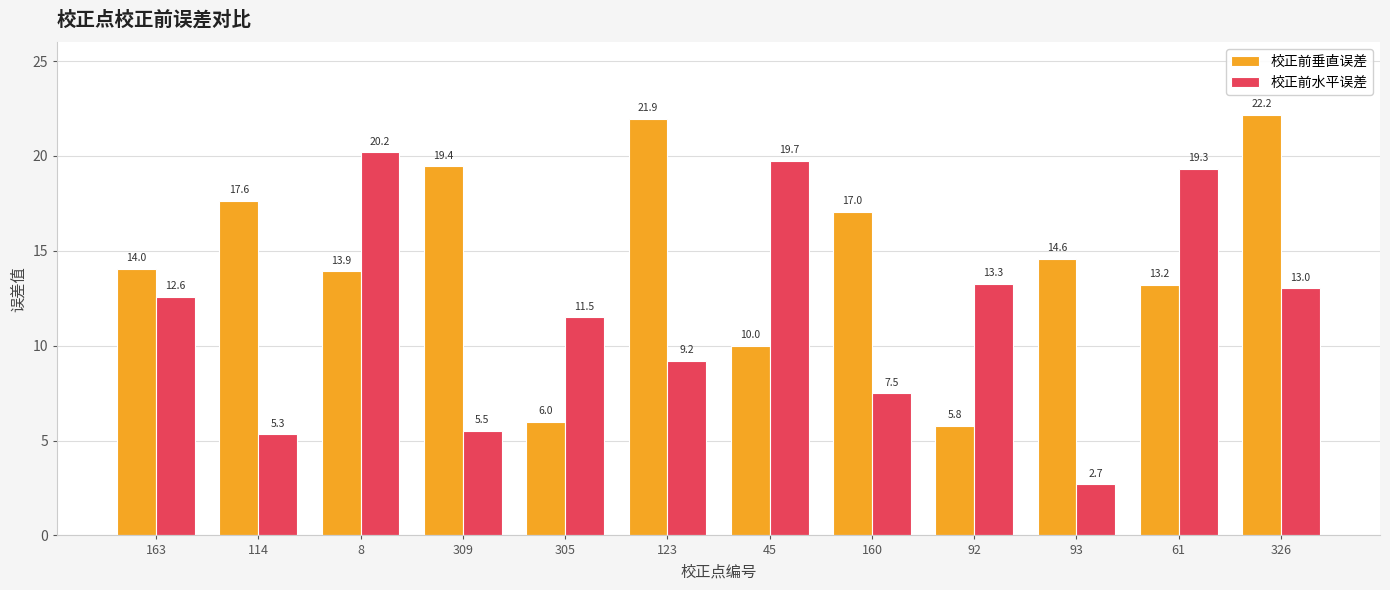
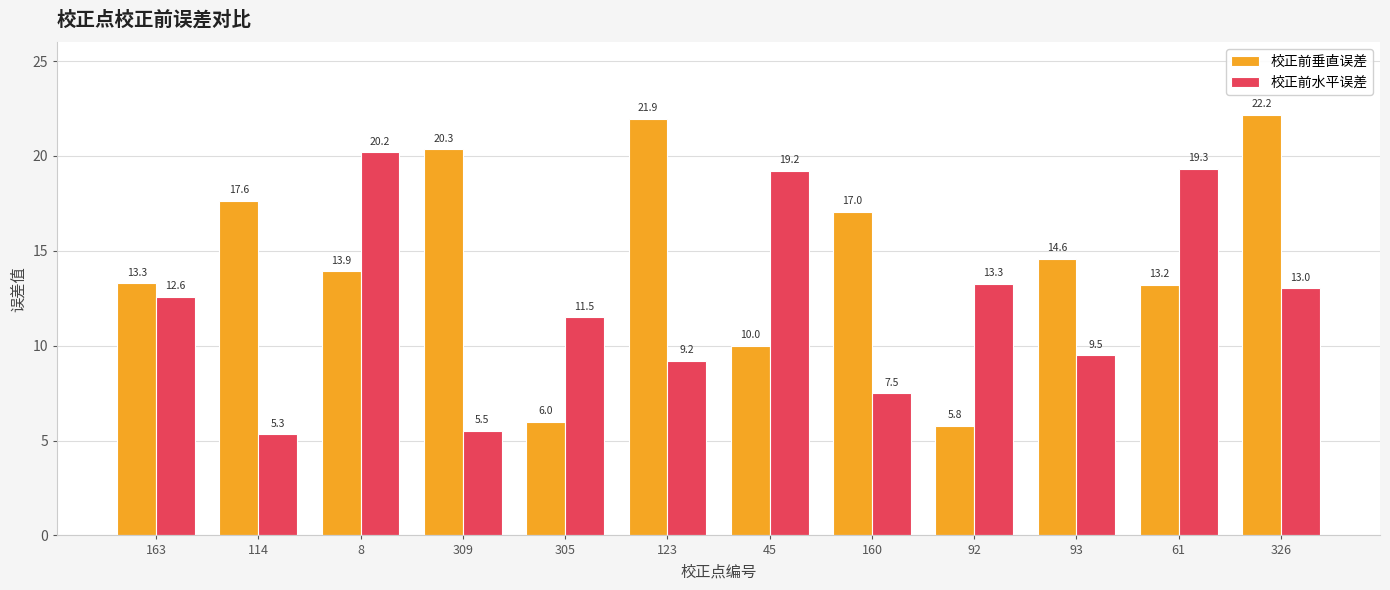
校正前垂直误差, 163: 14.0 -> 13.3
校正前垂直误差, 309: 19.4 -> 20.3
校正前水平误差, 45: 19.7 -> 19.2
校正前水平误差, 93: 2.7 -> 9.5
